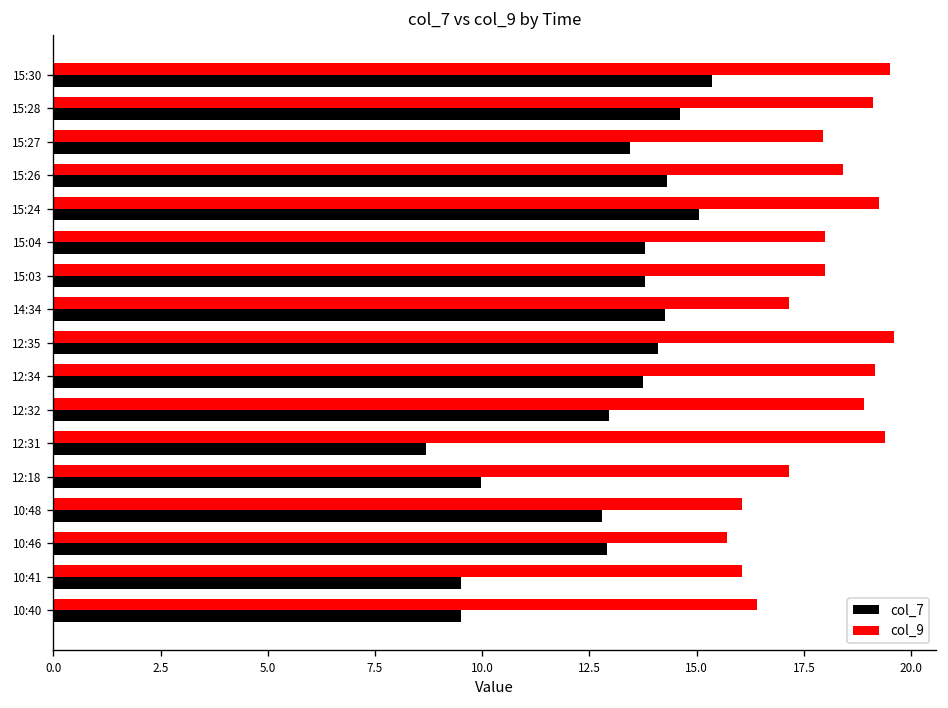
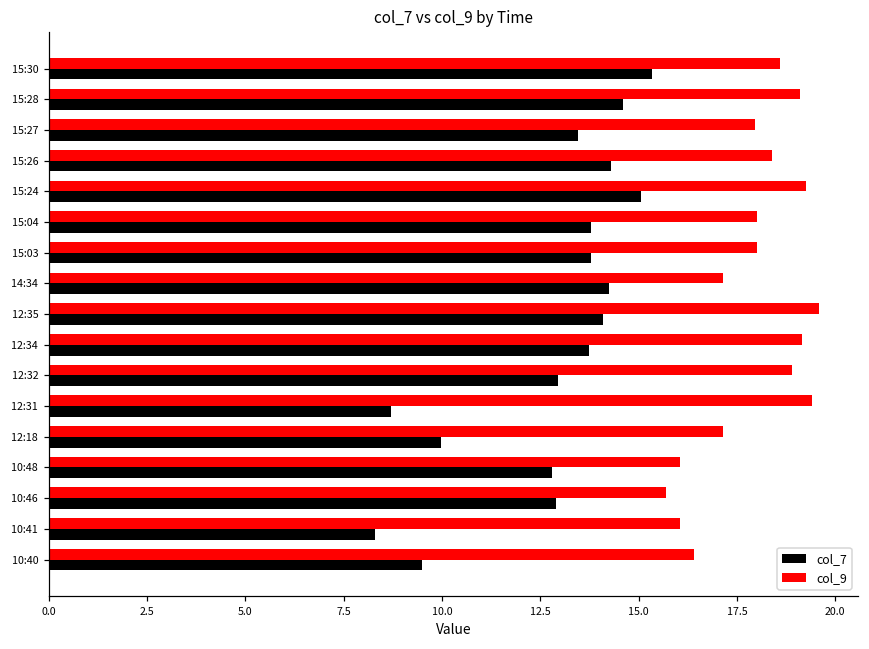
col_9, 15:30: 19.5 -> 18.6
col_7, 10:41: 9.5 -> 8.3
